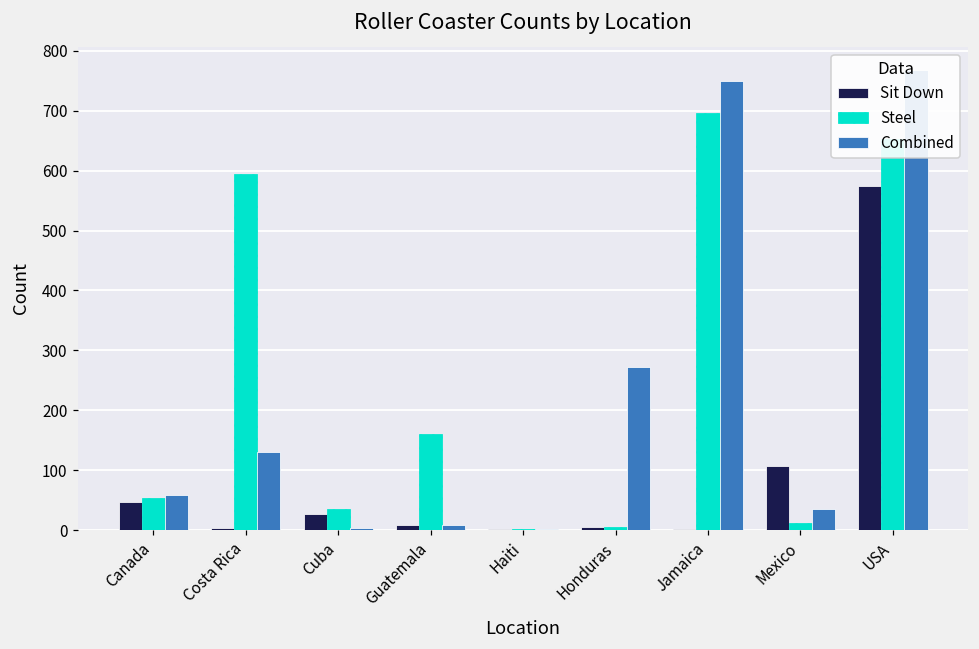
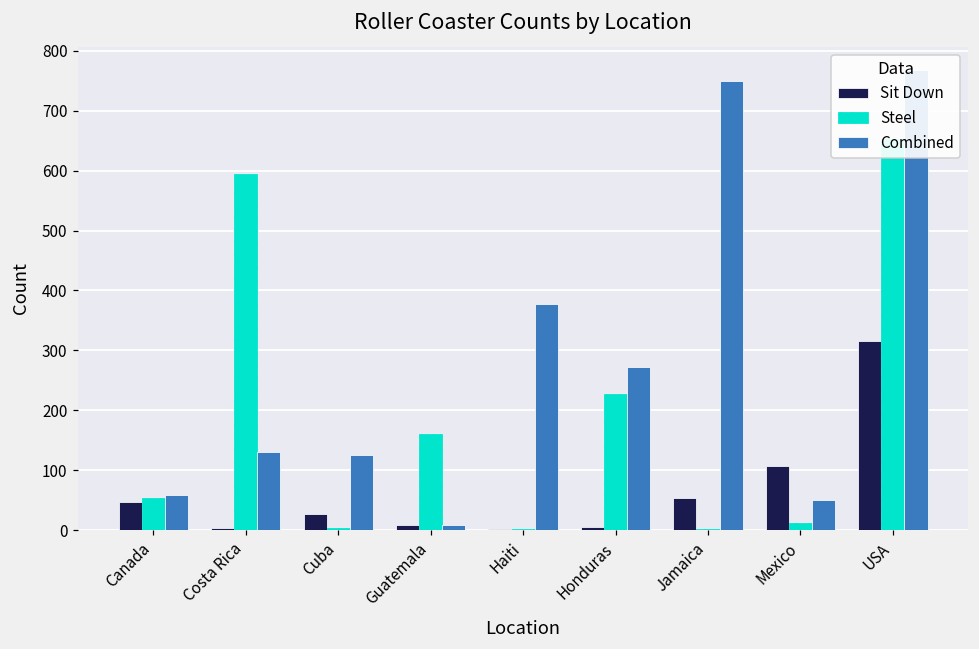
Steel, Cuba: 40 -> 0
Combined, Cuba: 0 -> 130
Combined, Haiti: 0 -> 380
Steel, Honduras: 10 -> 230
Sit Down, Jamaica: 0 -> 50
Steel, Jamaica: 700 -> 0
Combined, Mexico: 40 -> 50
Sit Down, USA: 580 -> 320
